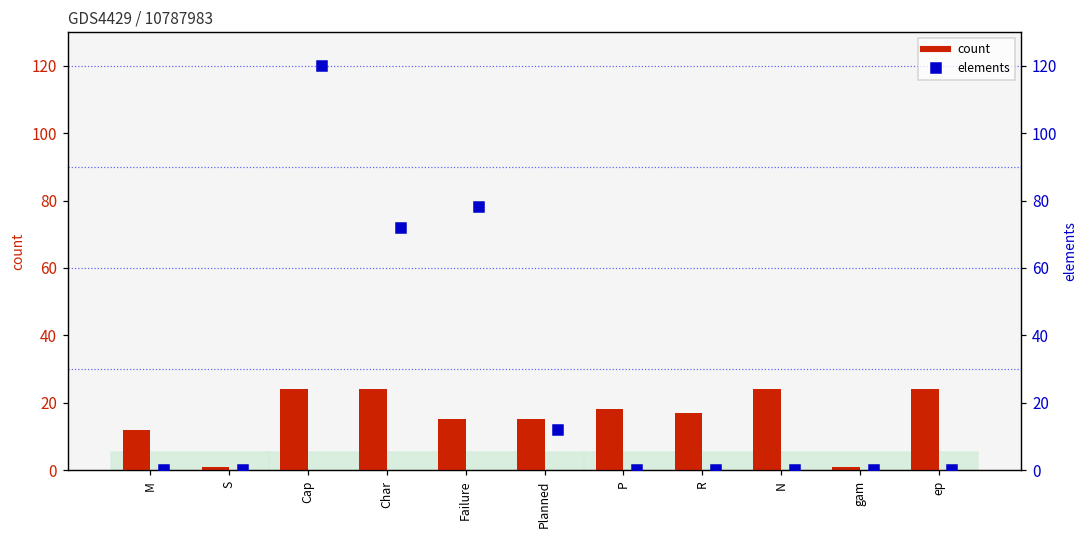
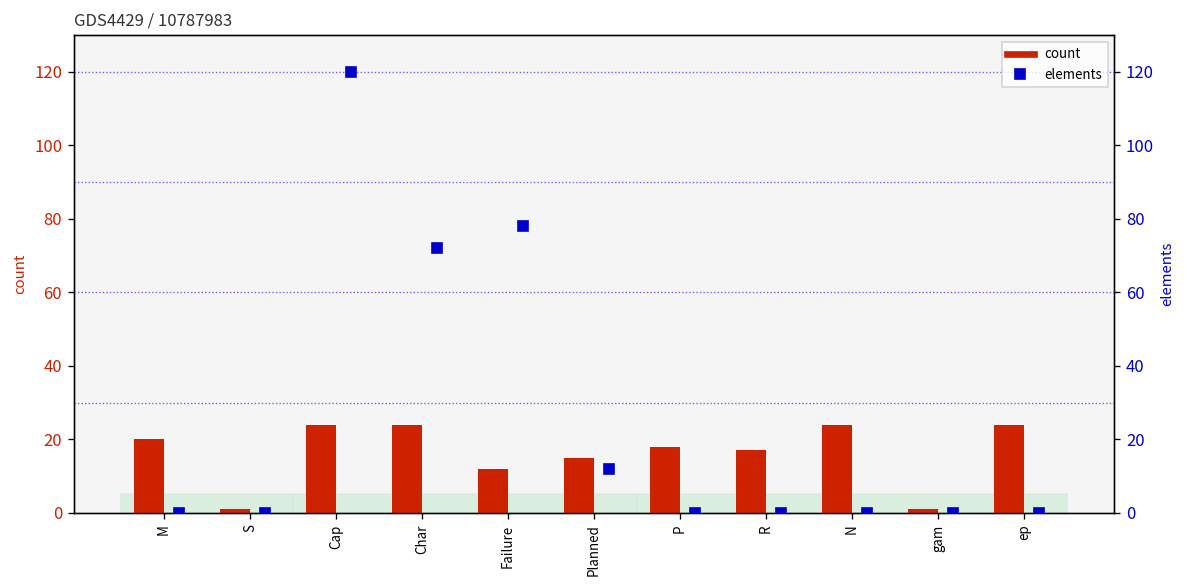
count, M: 12 -> 20
count, Failure: 15 -> 12
